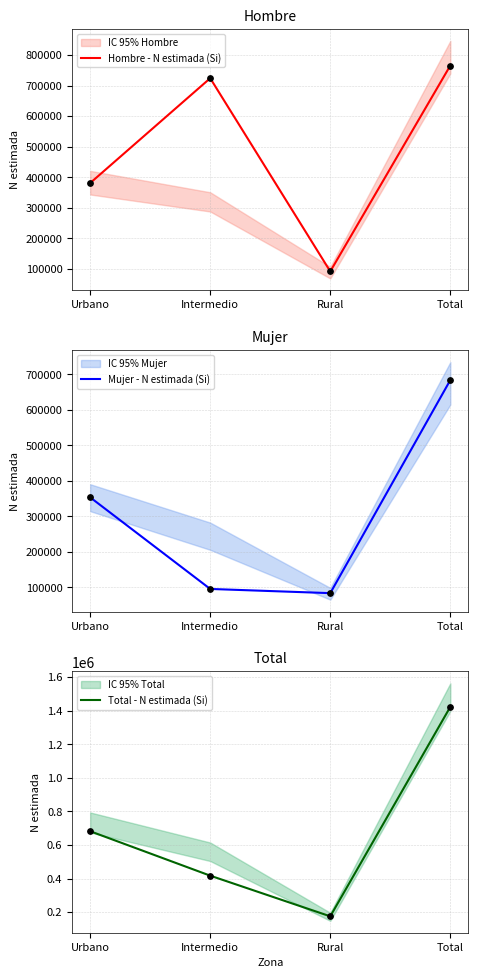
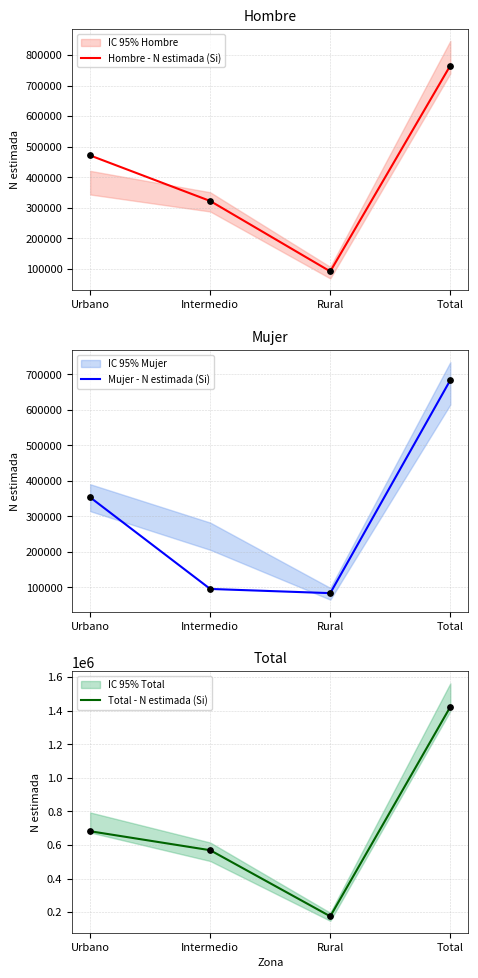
Hombre, Hombre - N estimada (Si), Urbano: 380000 -> 470000
Hombre, Hombre - N estimada (Si), Intermedio: 720000 -> 320000
Total, Total - N estimada (Si), Intermedio: 420000 -> 570000
